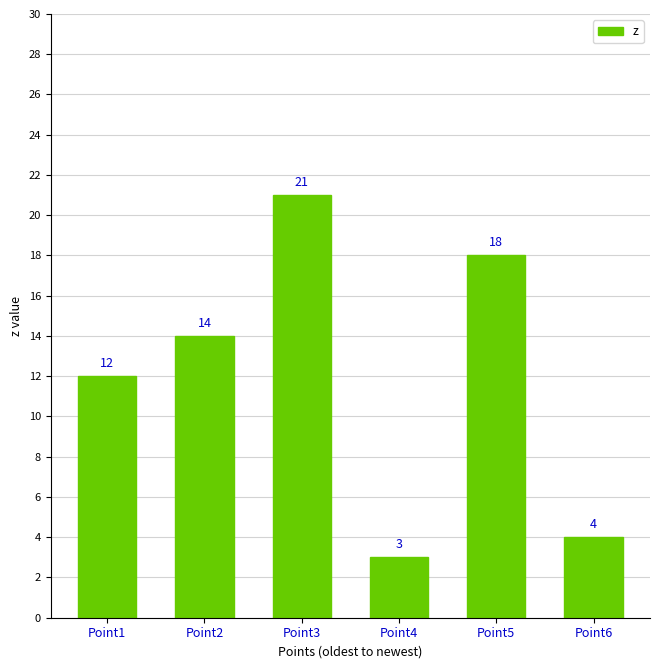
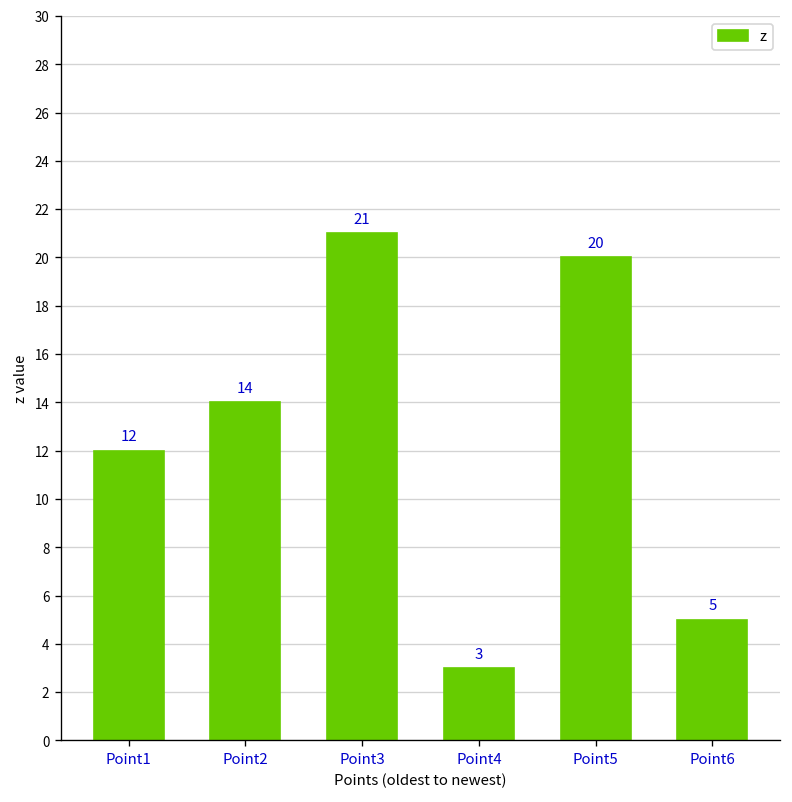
Point5: 18 -> 20
Point6: 4 -> 5
